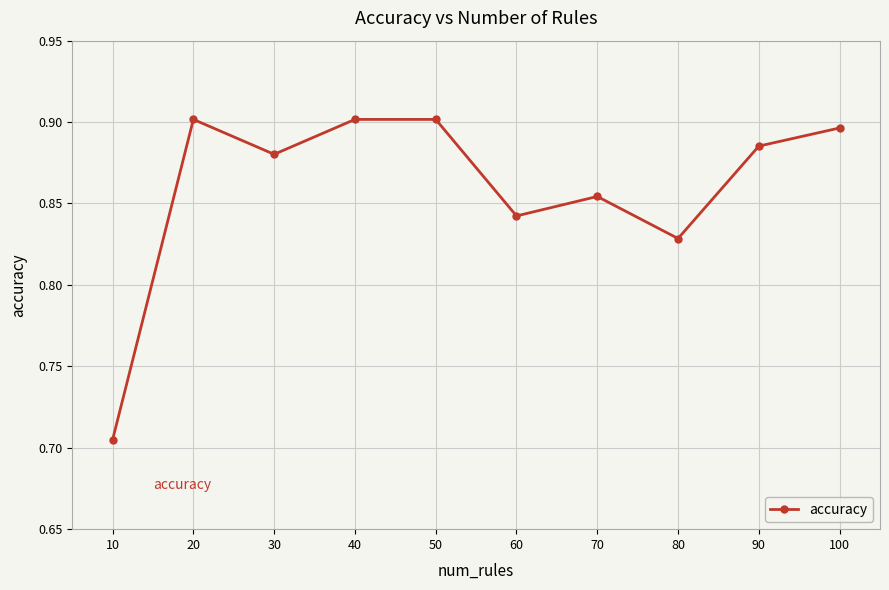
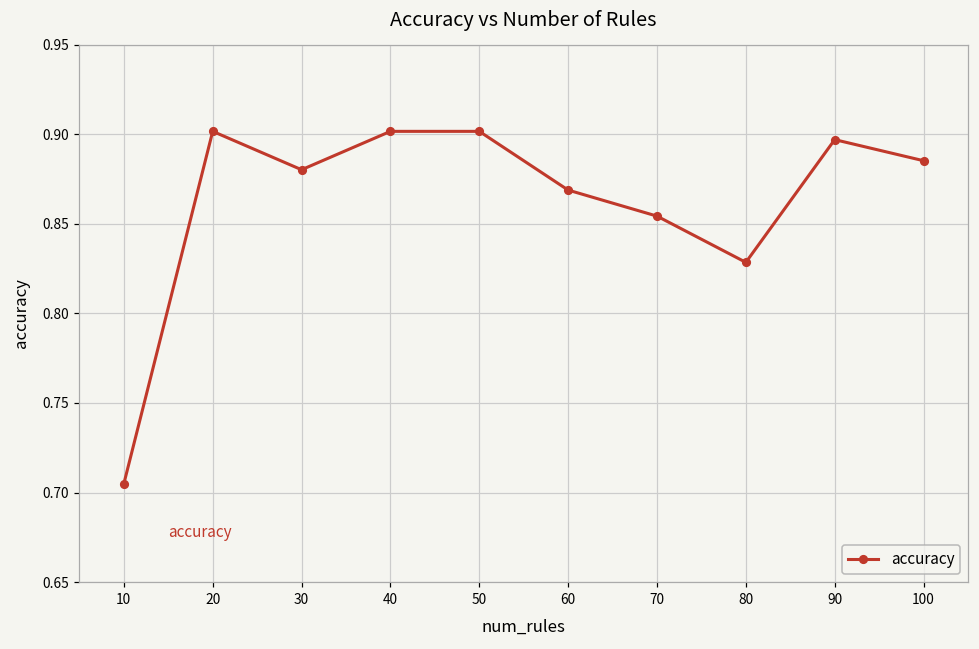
60: 0.842 -> 0.869
90: 0.885 -> 0.897
100: 0.896 -> 0.885
